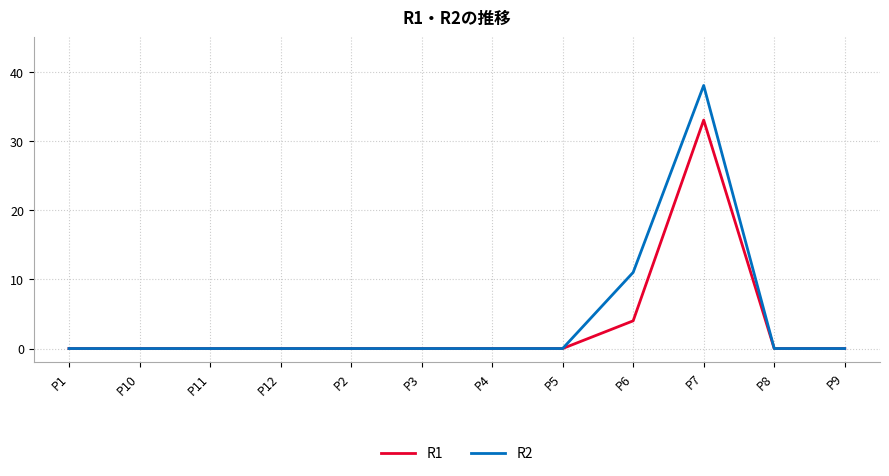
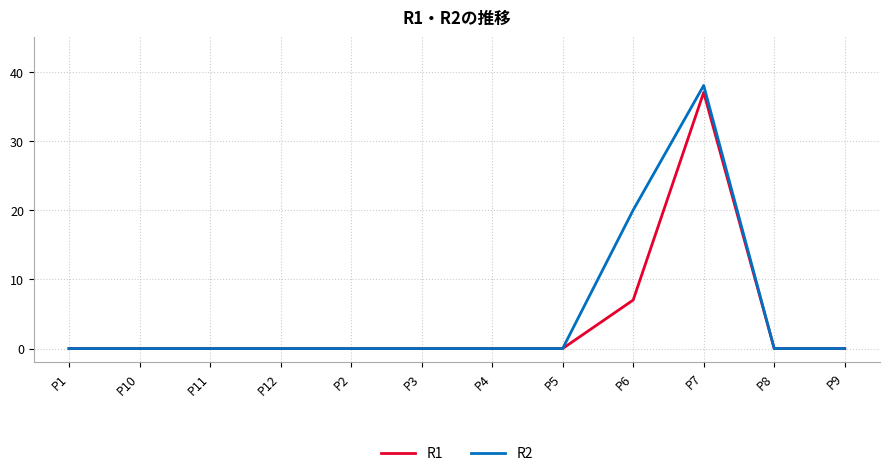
R1, P6: 4 -> 7
R2, P6: 11 -> 20
R1, P7: 33 -> 37
